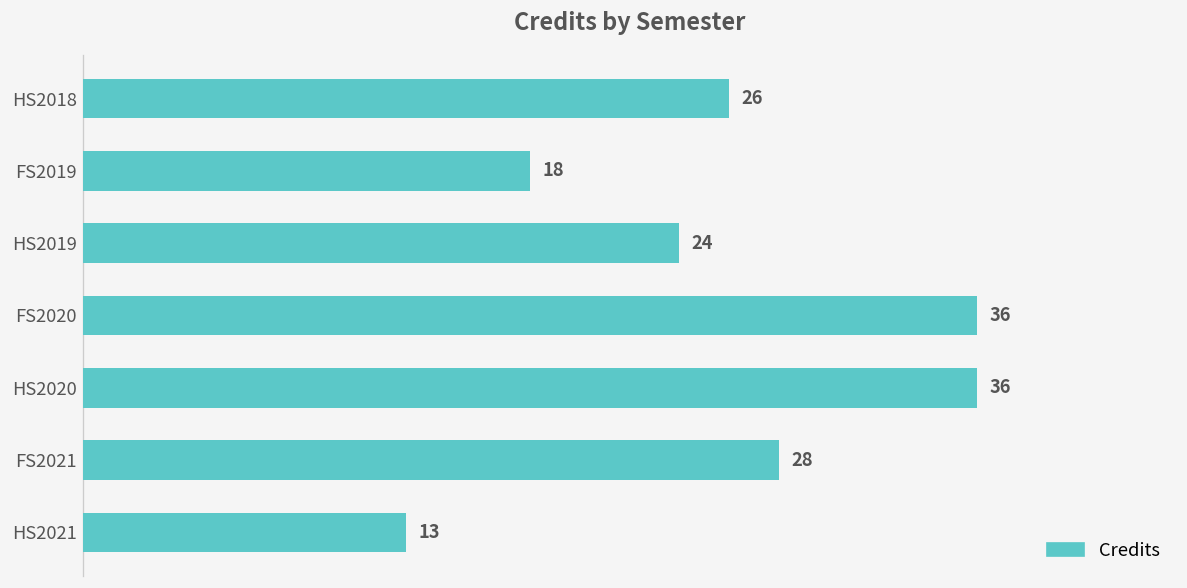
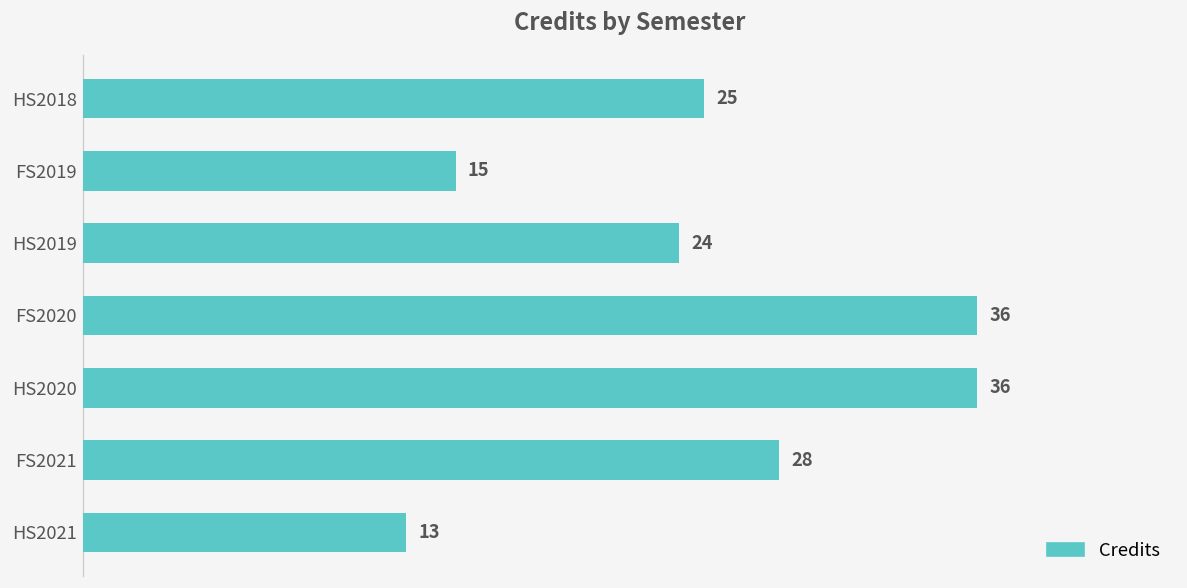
HS2018: 26 -> 25
FS2019: 18 -> 15
